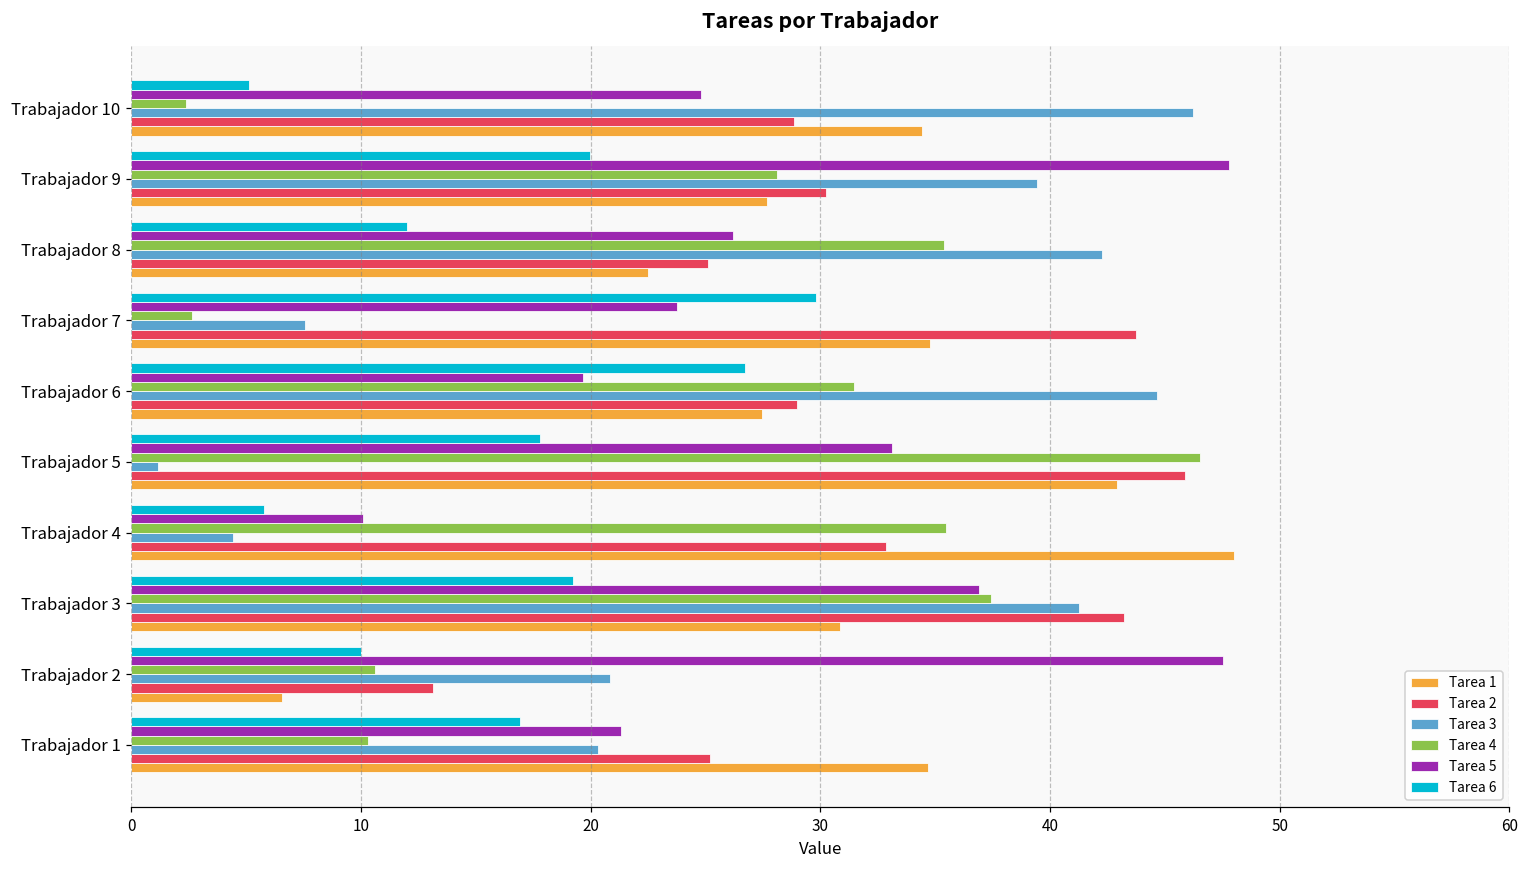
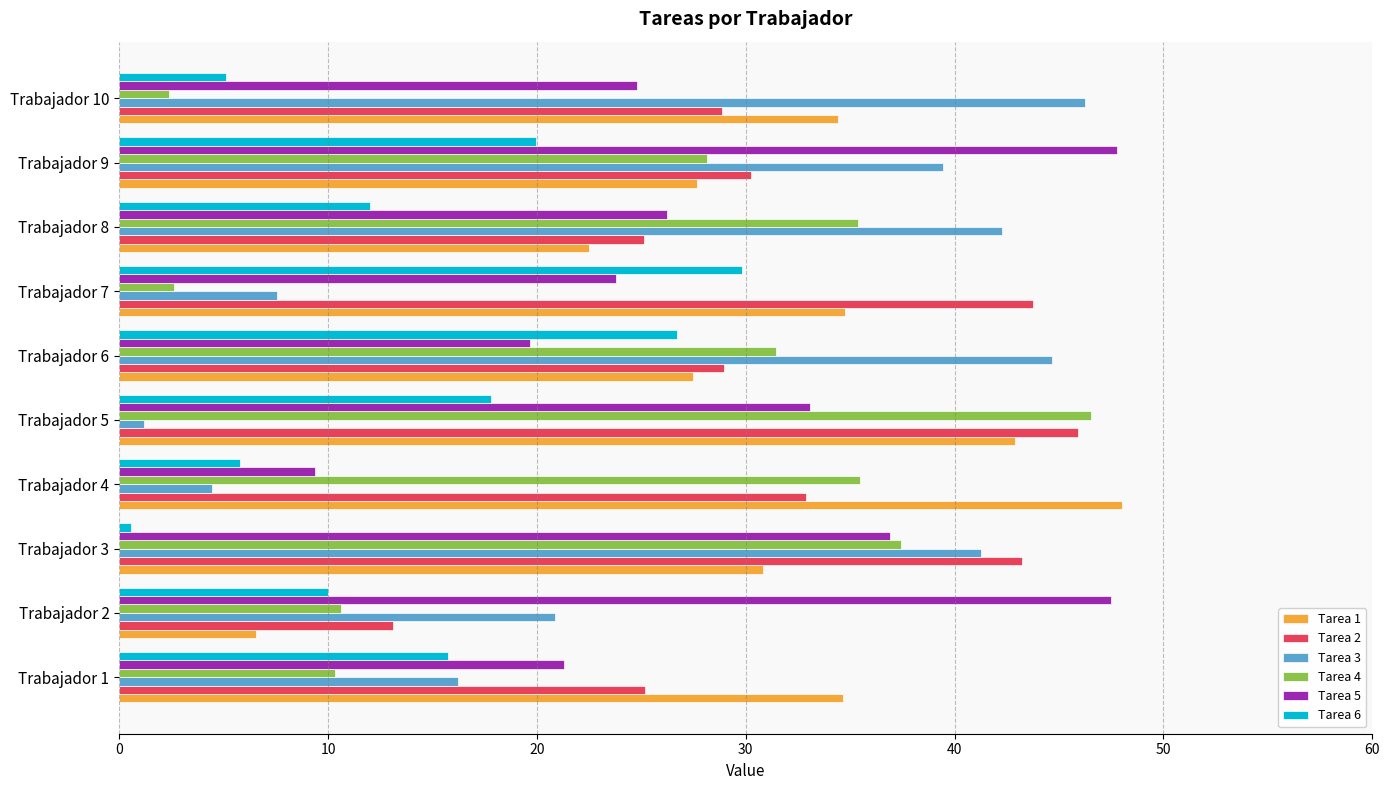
Tarea 5, Trabajador 4: 10.1 -> 9.4
Tarea 6, Trabajador 3: 19.2 -> 0.6
Tarea 6, Trabajador 1: 16.9 -> 15.8
Tarea 3, Trabajador 1: 20.3 -> 16.2
